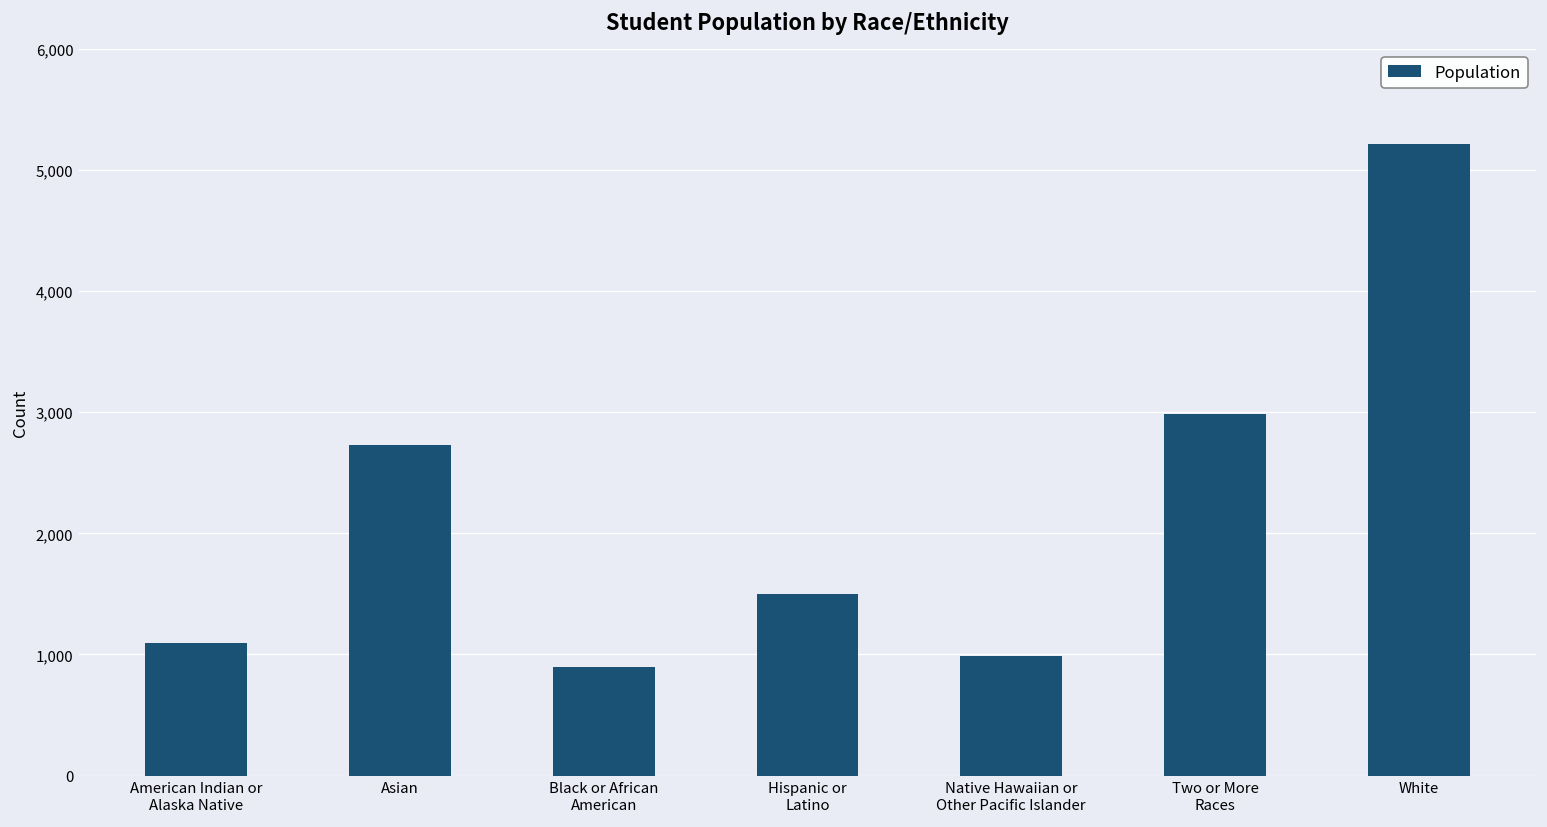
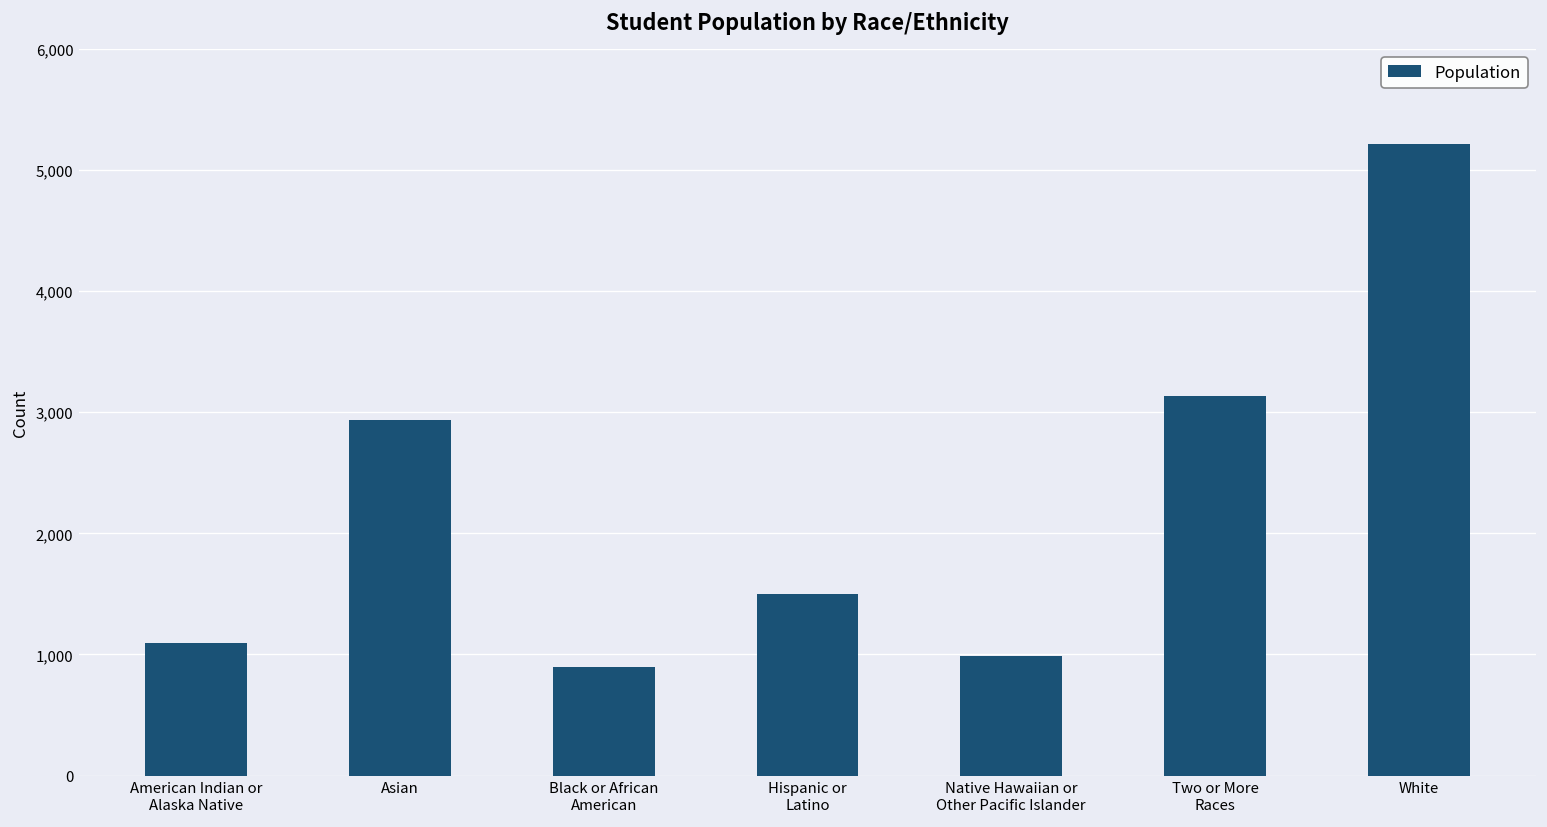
Asian: 2,730 -> 2,940
Two or More Races: 2,990 -> 3,130
